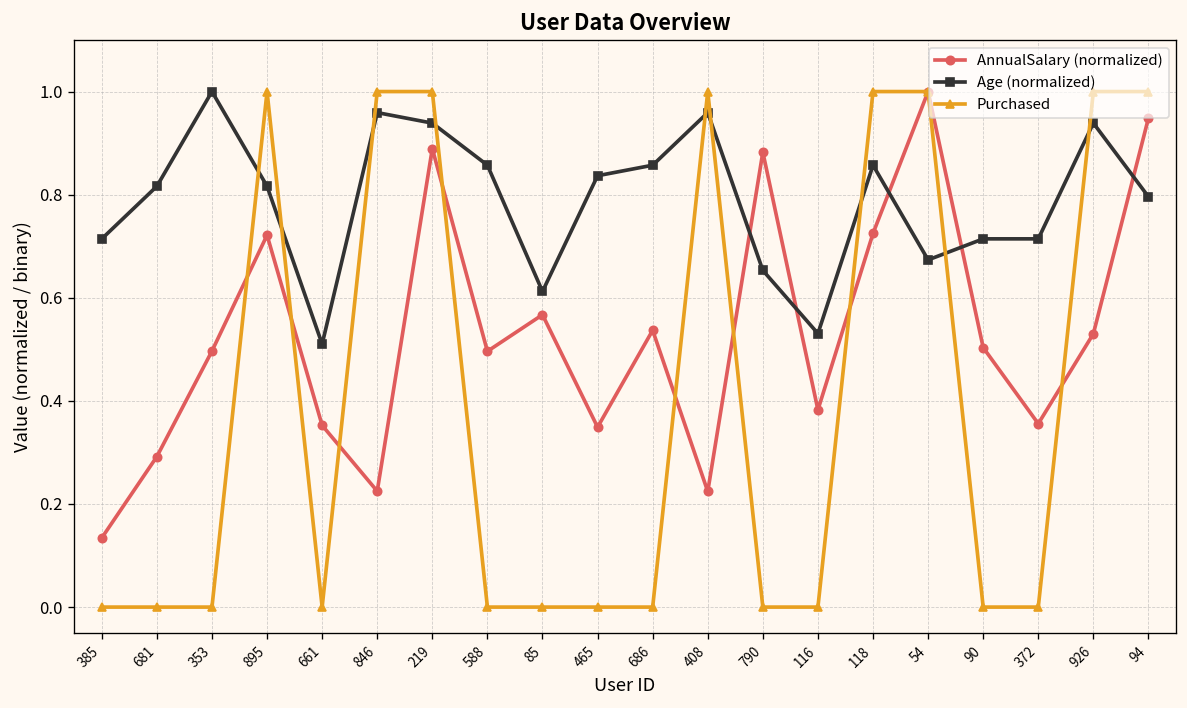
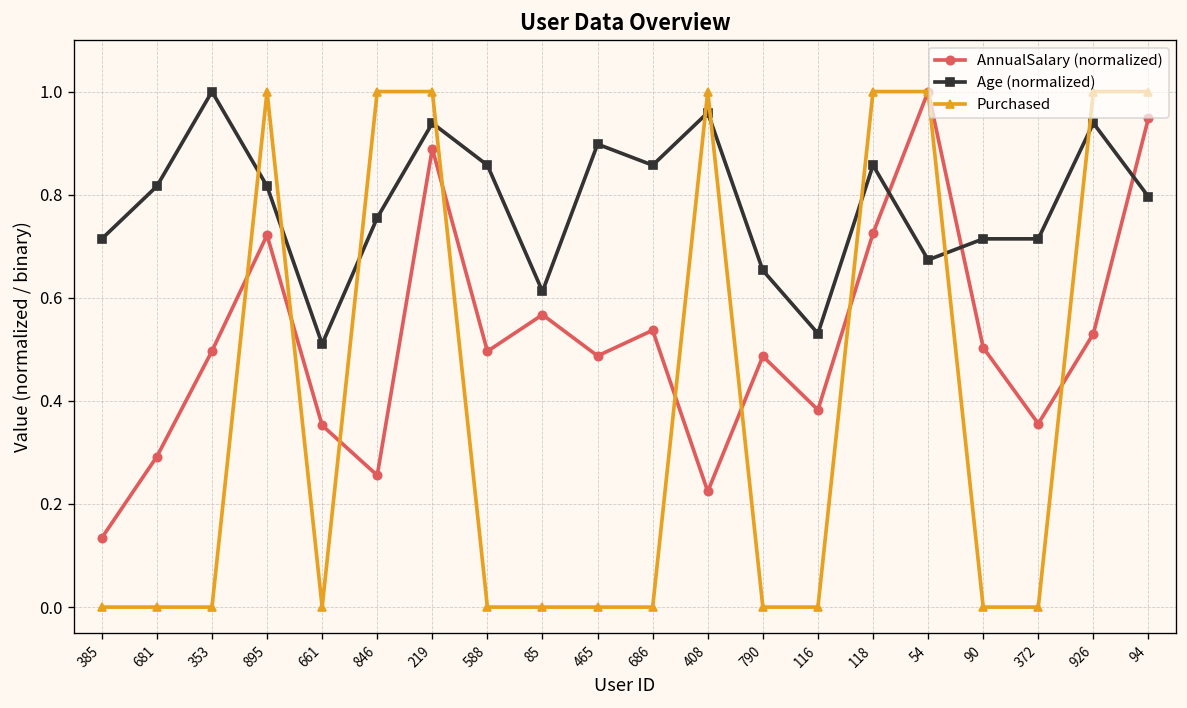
AnnualSalary (normalized), 846: 0.22 -> 0.26
Age (normalized), 846: 0.96 -> 0.76
AnnualSalary (normalized), 465: 0.35 -> 0.49
Age (normalized), 465: 0.84 -> 0.90
AnnualSalary (normalized), 790: 0.88 -> 0.49
